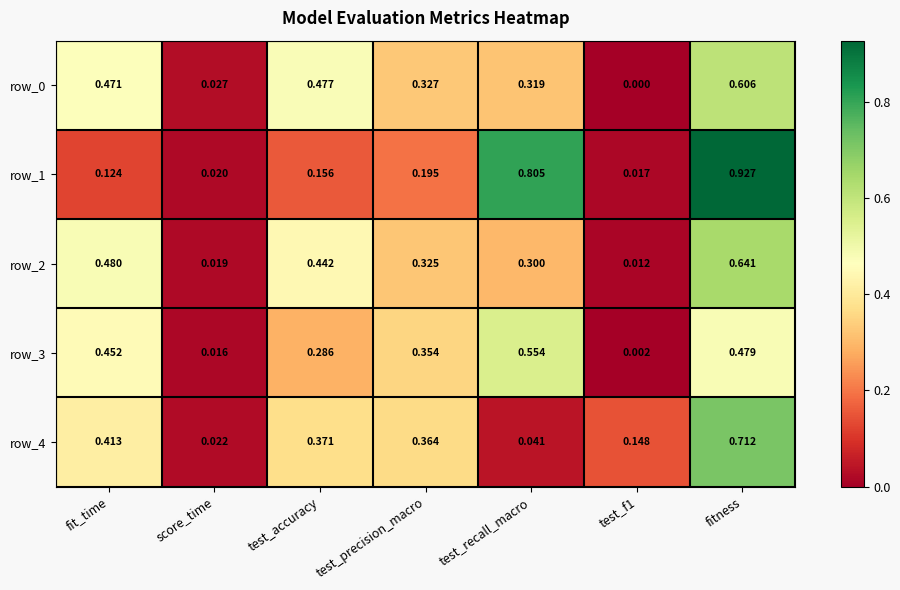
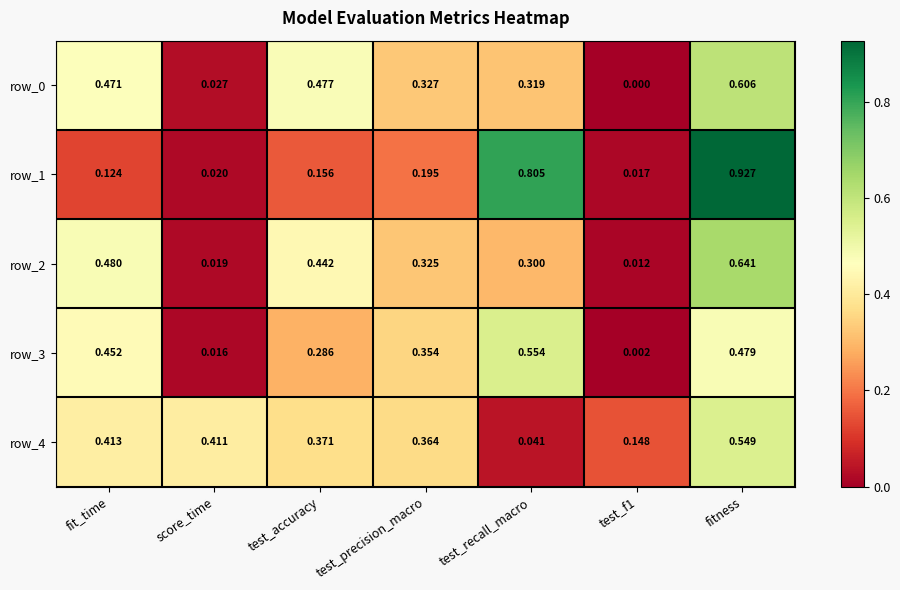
row_4, score_time: 0.022 -> 0.411
row_4, fitness: 0.712 -> 0.549
